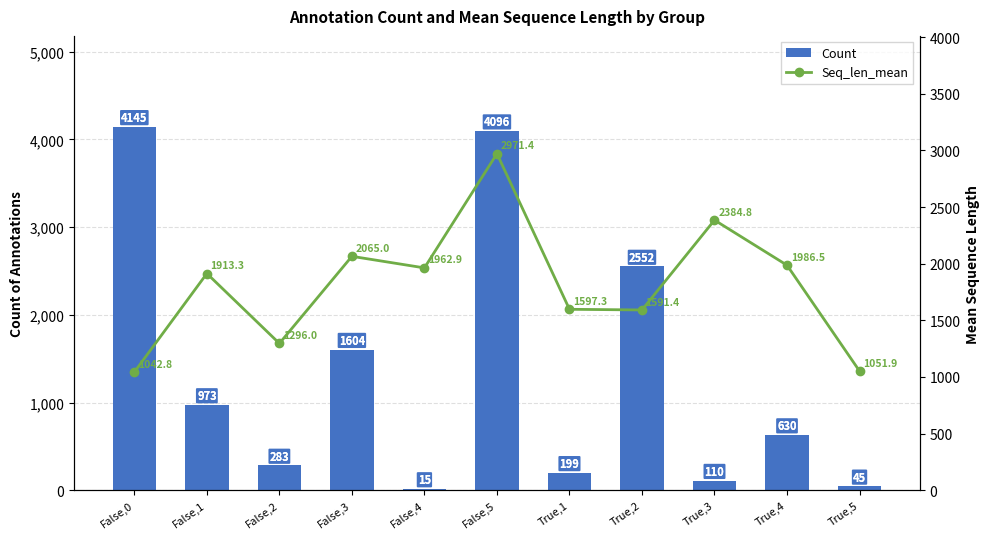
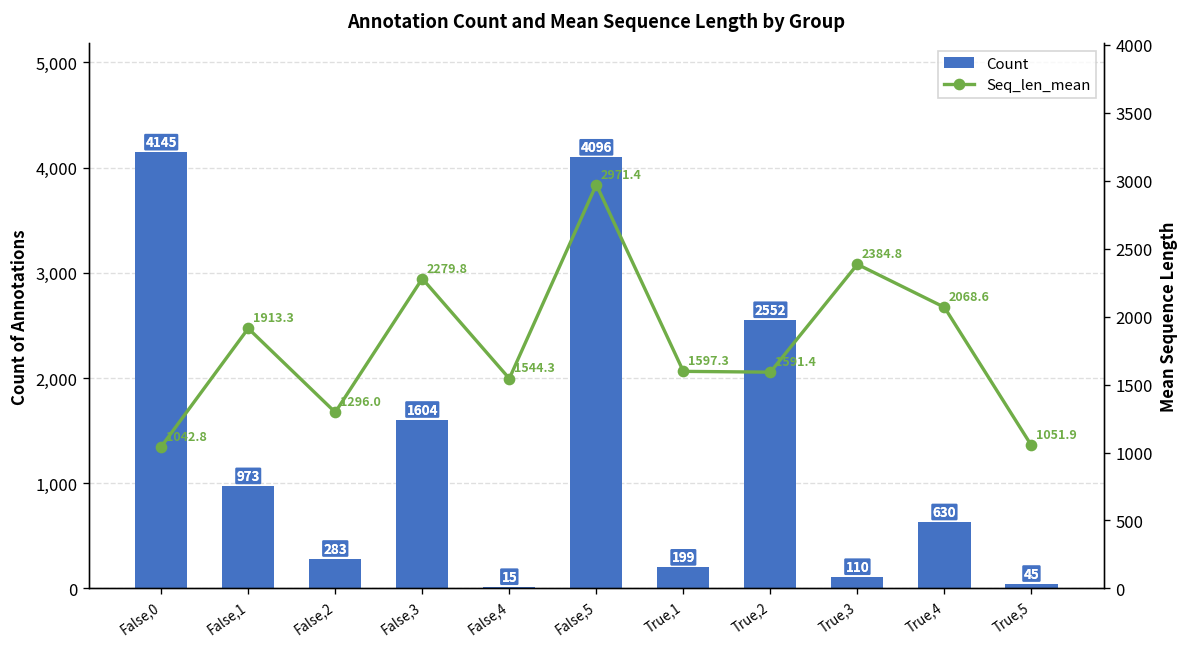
Seq_len_mean, False,3: 2065.0 -> 2279.8
Seq_len_mean, False,4: 1962.9 -> 1544.3
Seq_len_mean, True,4: 1986.5 -> 2068.6
